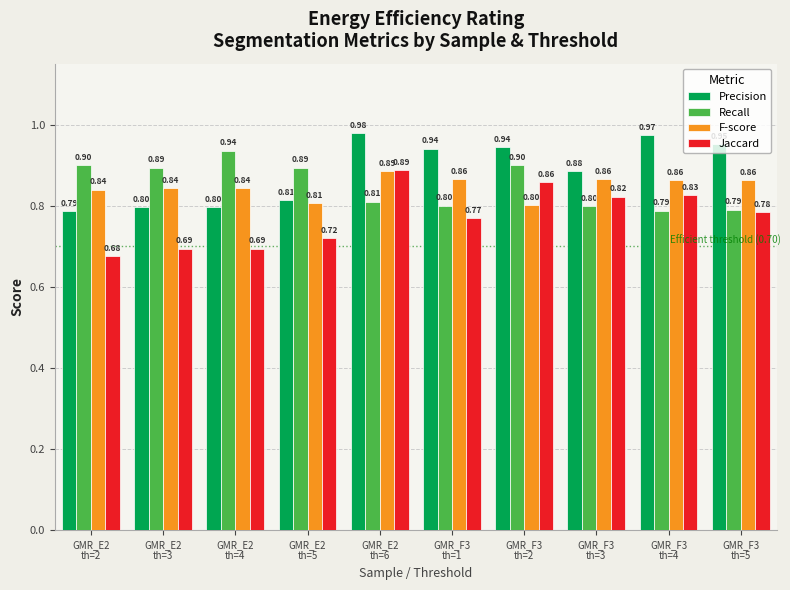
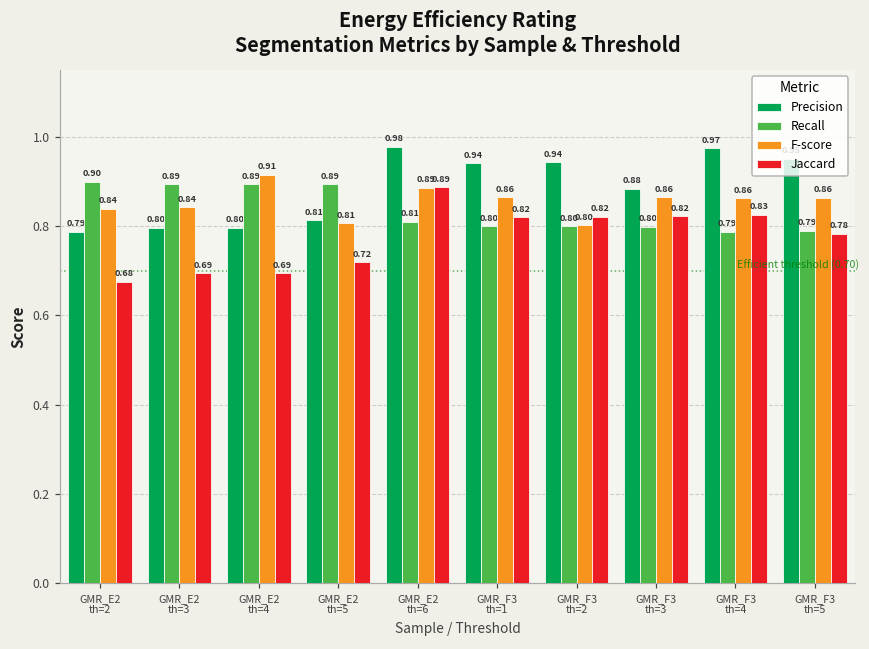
Recall, GMR_E2 th=4: 0.94 -> 0.89
F-score, GMR_E2 th=4: 0.84 -> 0.91
Jaccard, GMR_F3 th=1: 0.77 -> 0.82
Recall, GMR_F3 th=2: 0.90 -> 0.80
Jaccard, GMR_F3 th=2: 0.86 -> 0.82
